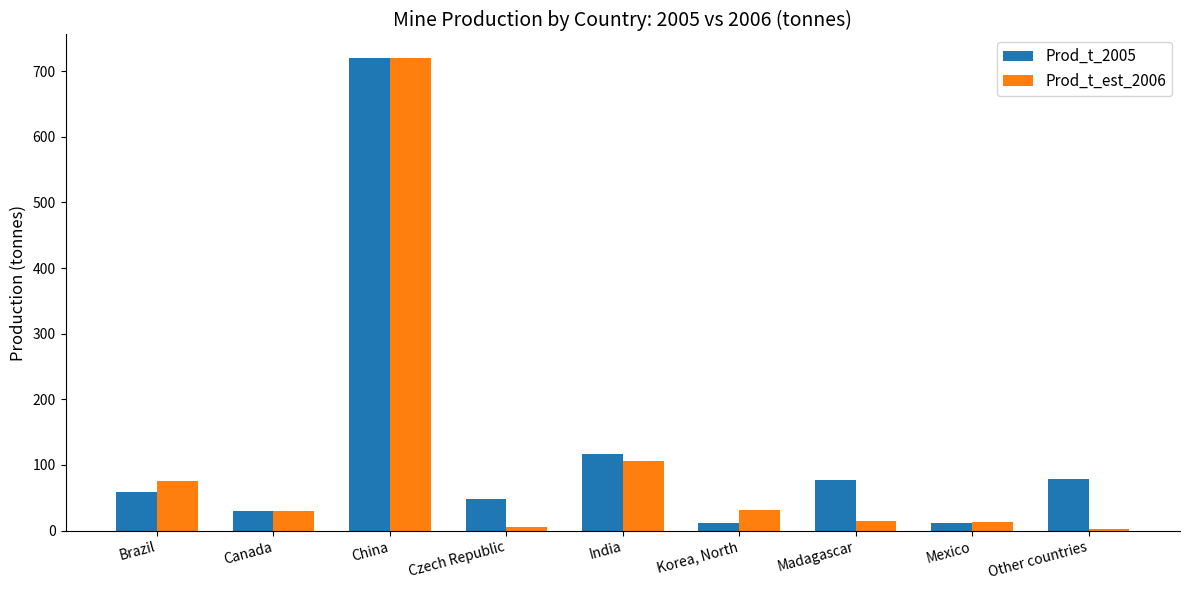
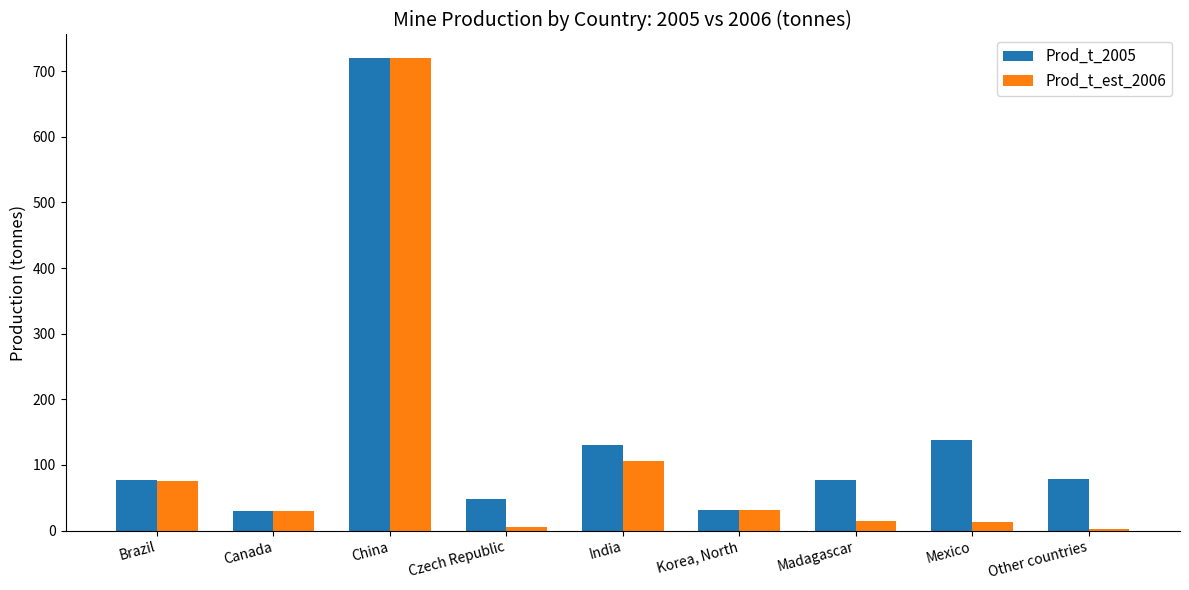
Prod_t_2005, Brazil: 60 -> 80
Prod_t_2005, India: 120 -> 130
Prod_t_2005, Korea, North: 10 -> 30
Prod_t_2005, Mexico: 10 -> 140
